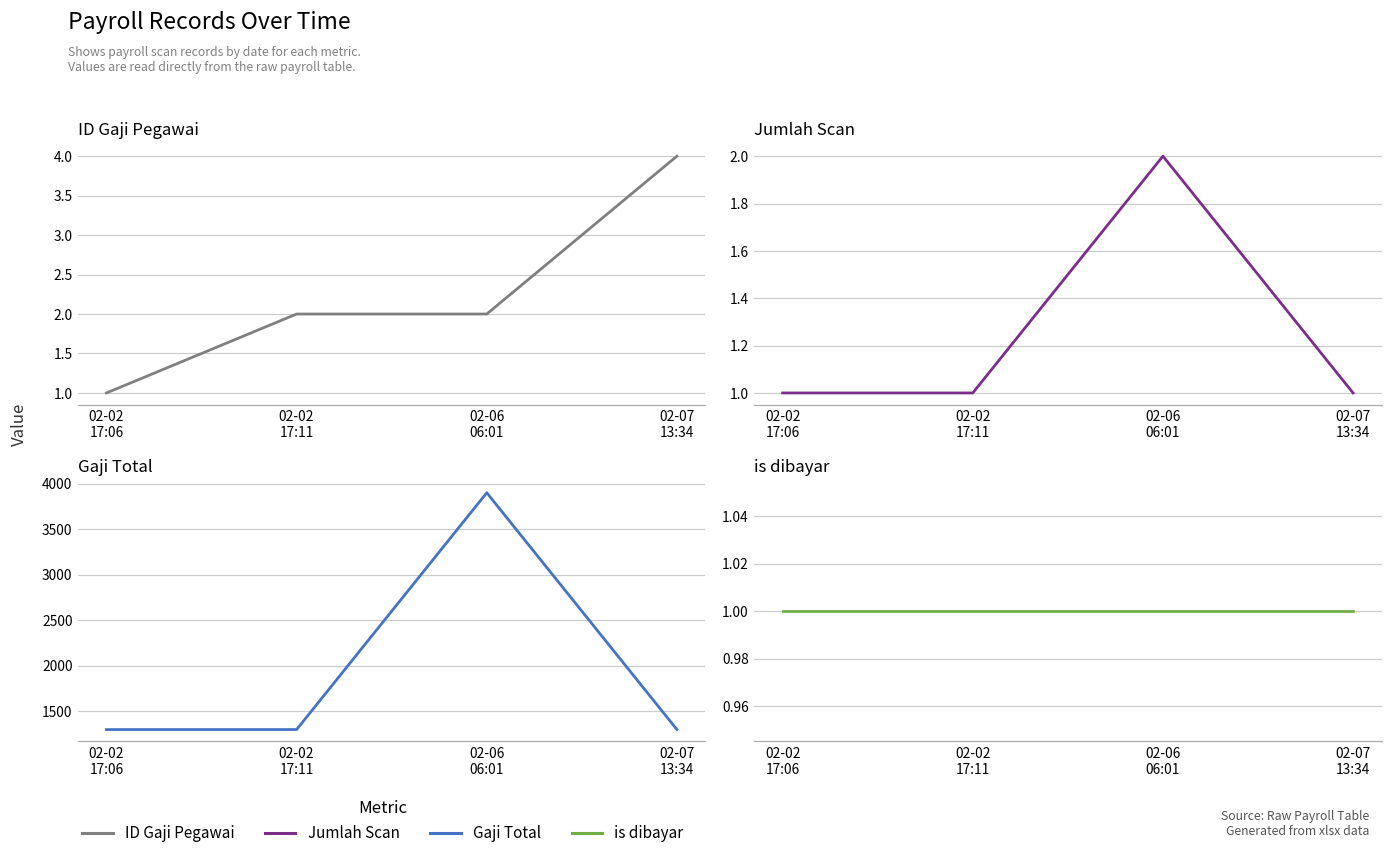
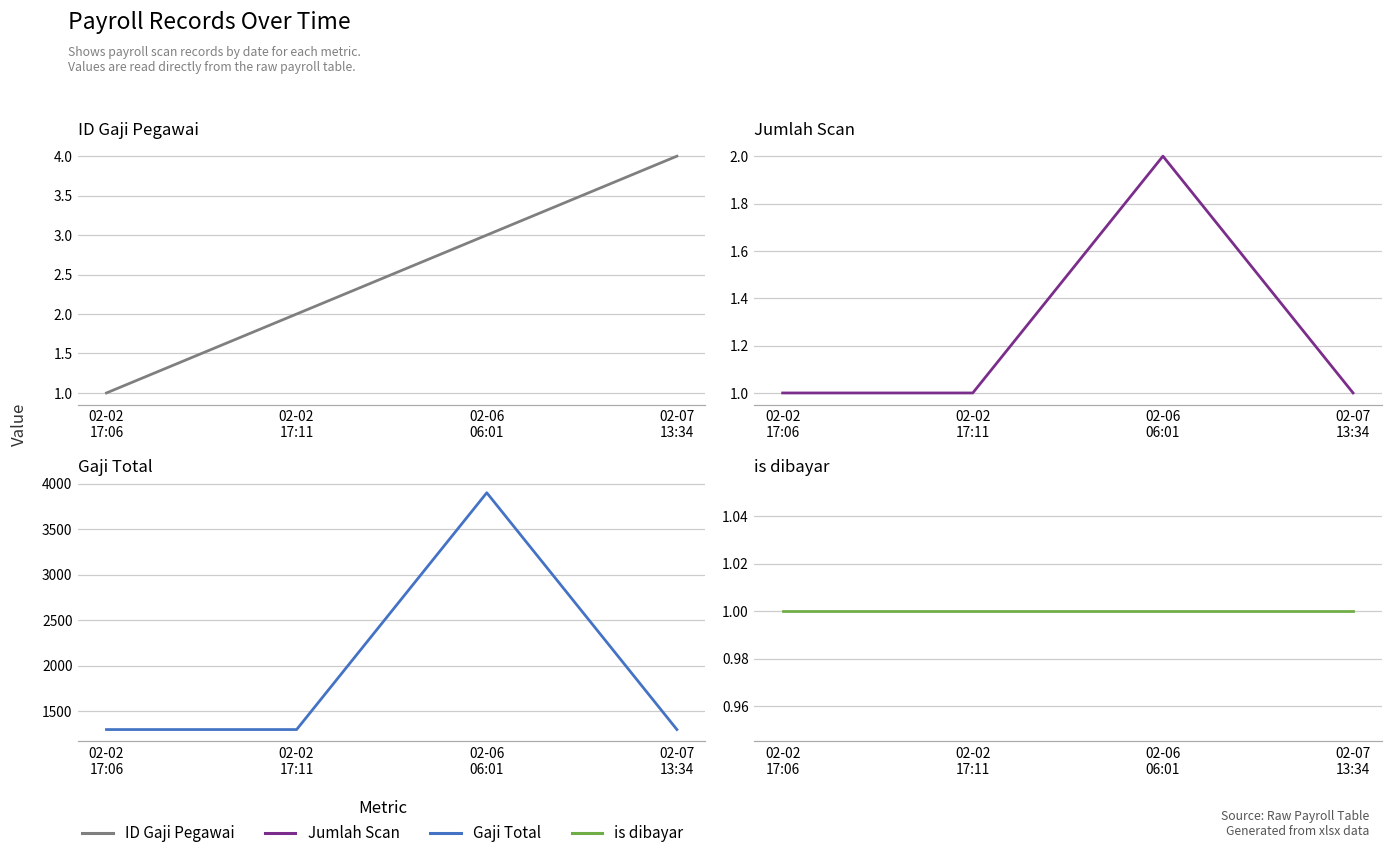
ID Gaji Pegawai, 02-06 06:01: 2 -> 3
